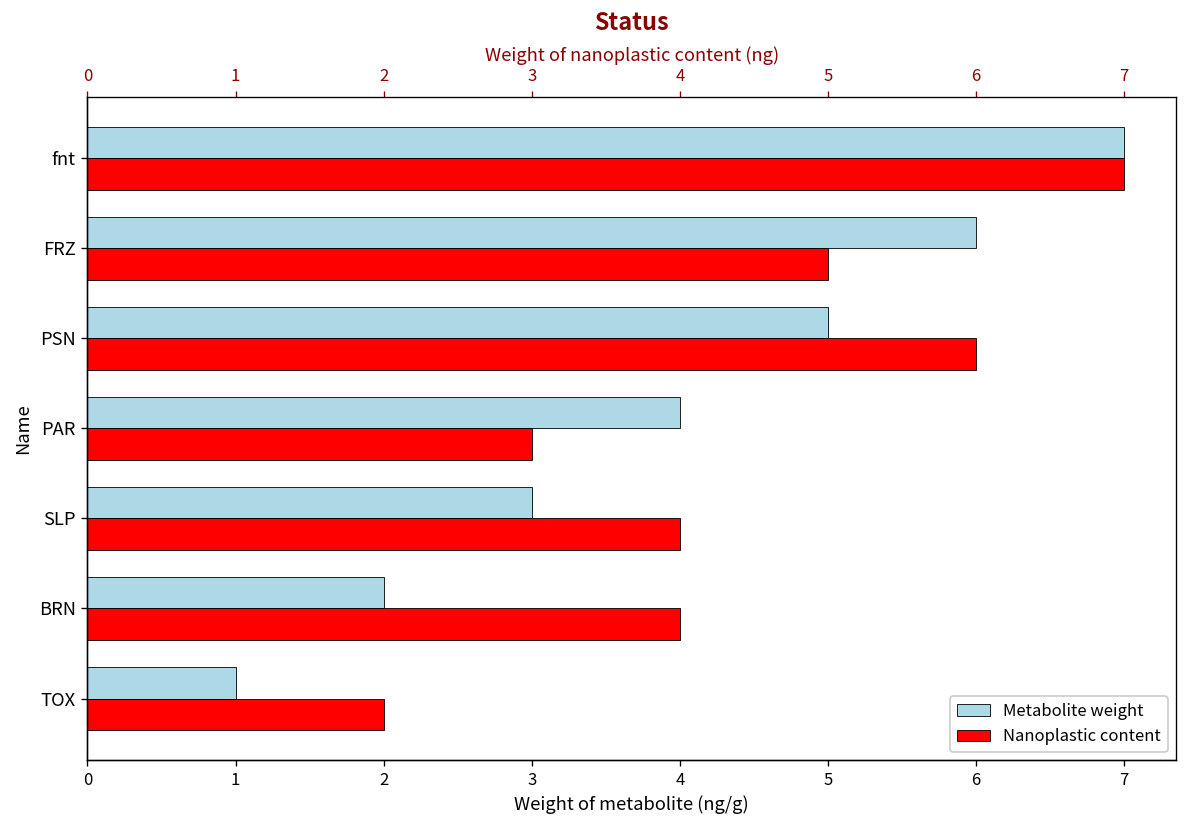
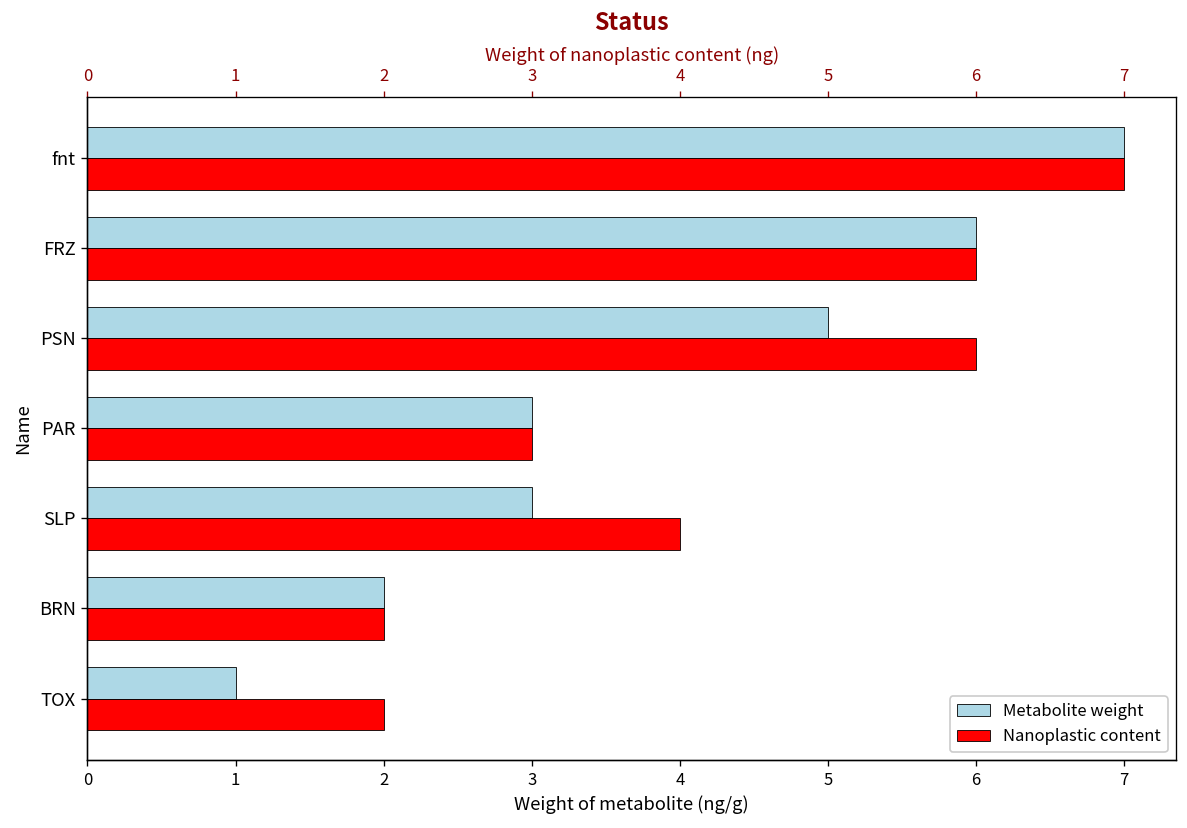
Nanoplastic content, FRZ: 5 -> 6
Metabolite weight, PAR: 4 -> 3
Nanoplastic content, BRN: 4 -> 2
